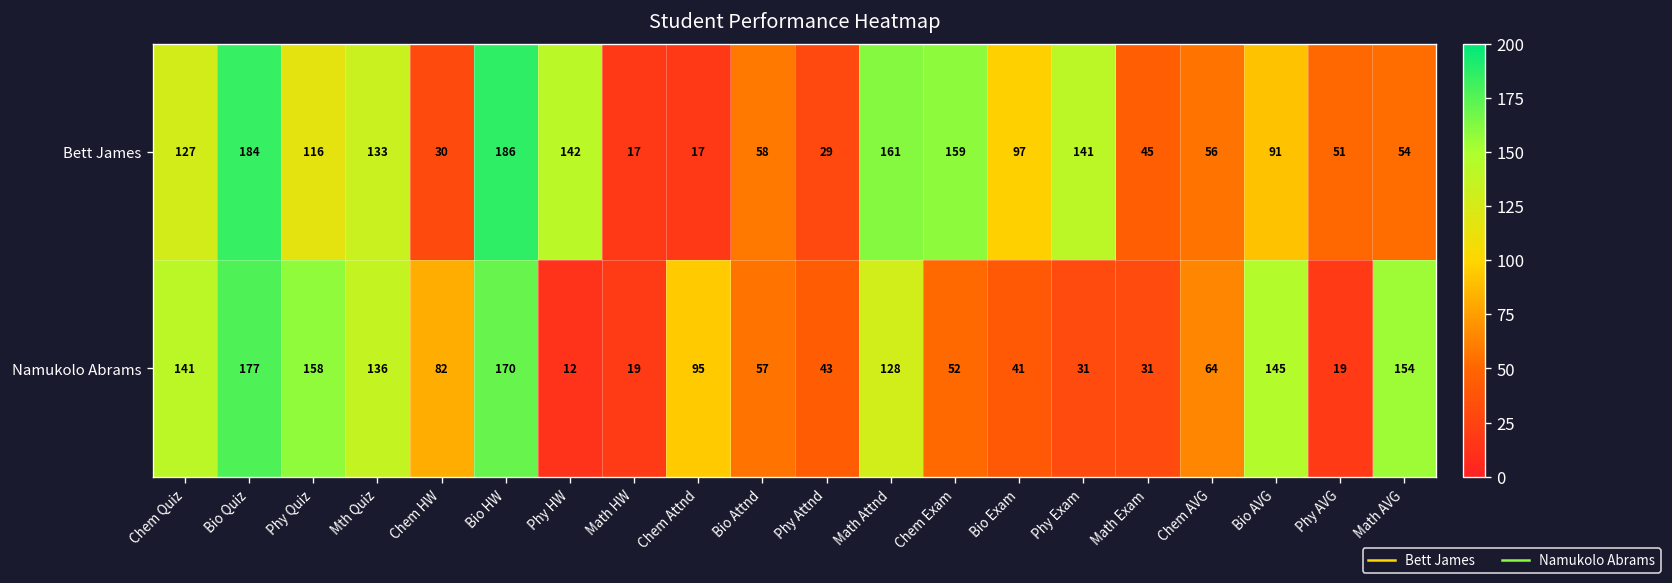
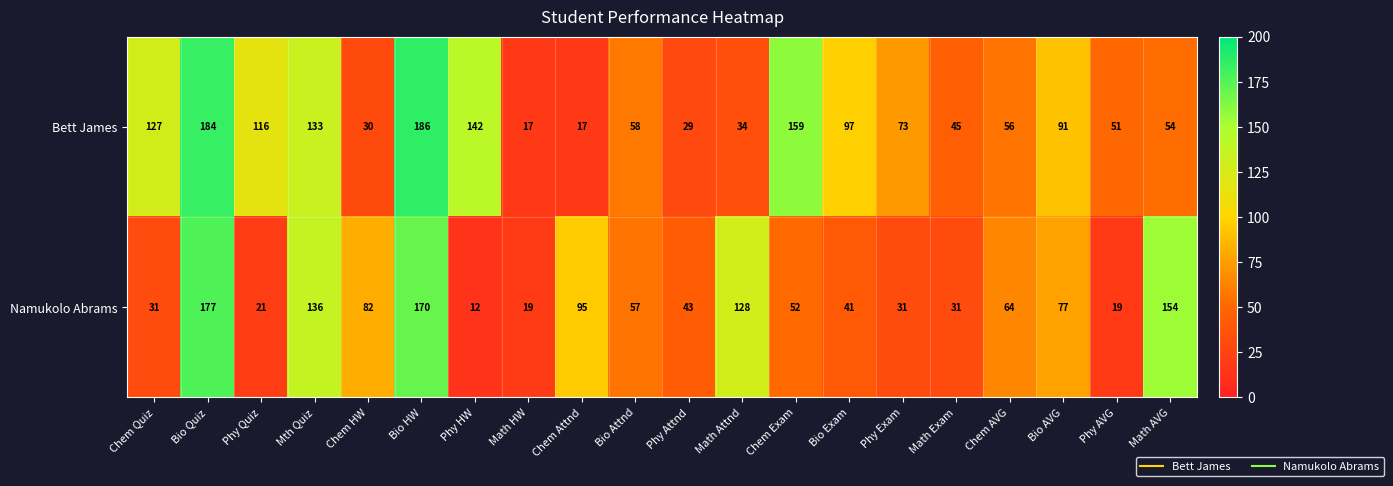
Bett James, Math Attnd: 161 -> 34
Bett James, Phy Exam: 141 -> 73
Namukolo Abrams, Chem Quiz: 141 -> 31
Namukolo Abrams, Phy Quiz: 158 -> 21
Namukolo Abrams, Bio AVG: 145 -> 77
